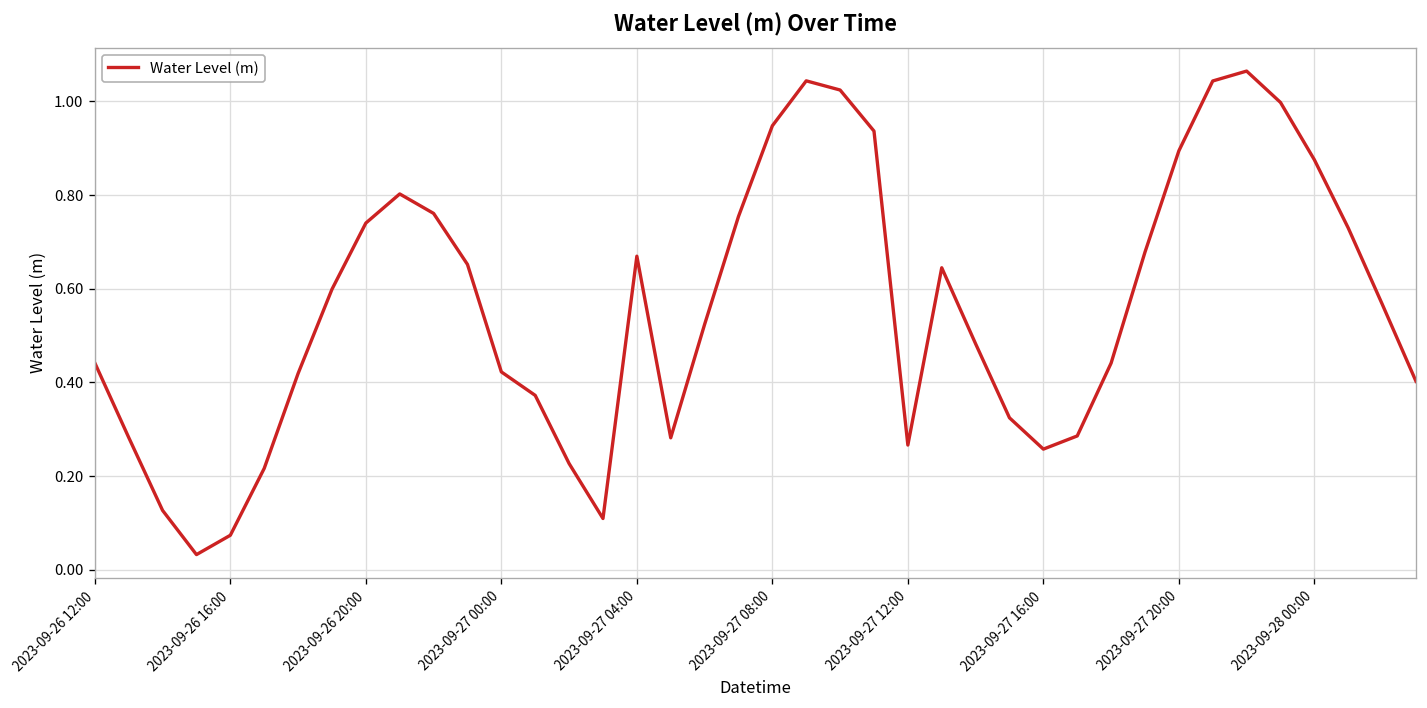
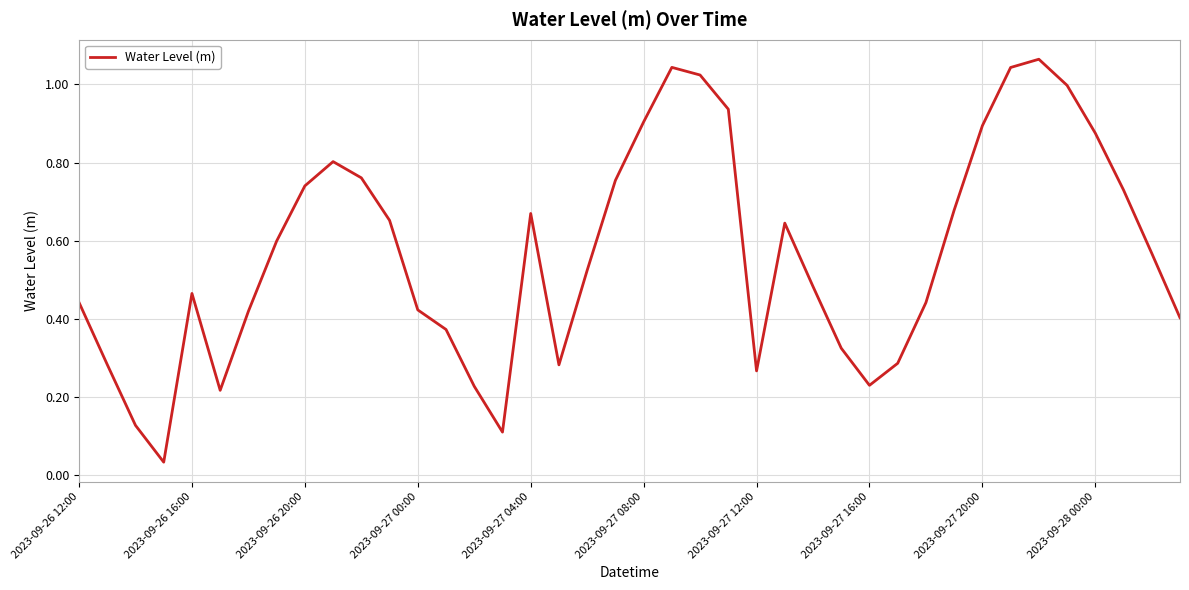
2023-09-26 16:00: 0.07 -> 0.46
2023-09-27 08:00: 0.95 -> 0.90
2023-09-27 16:00: 0.26 -> 0.23
